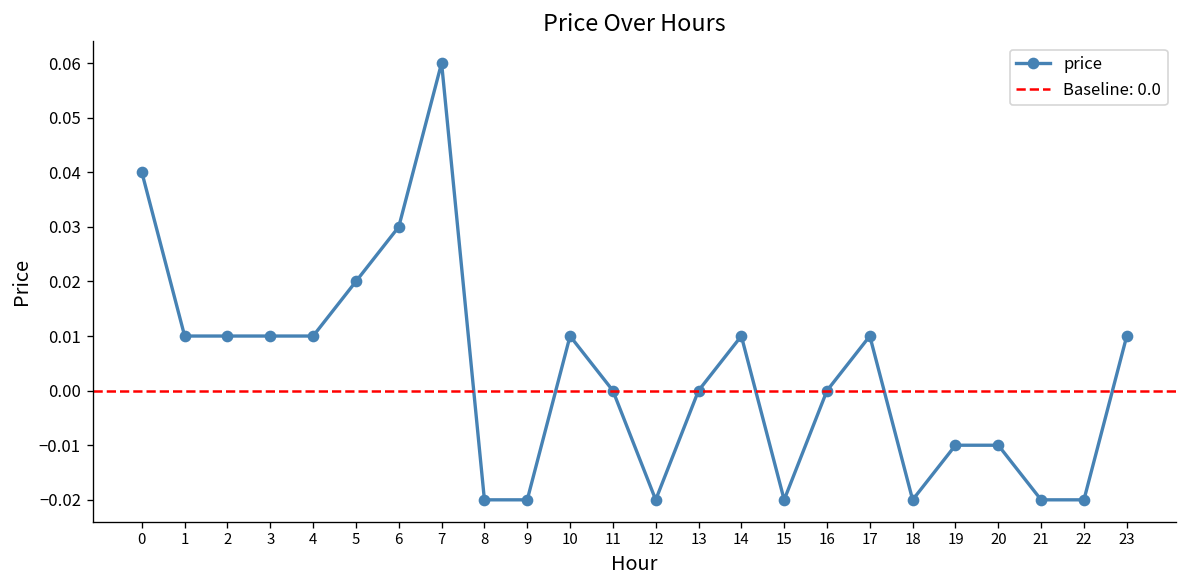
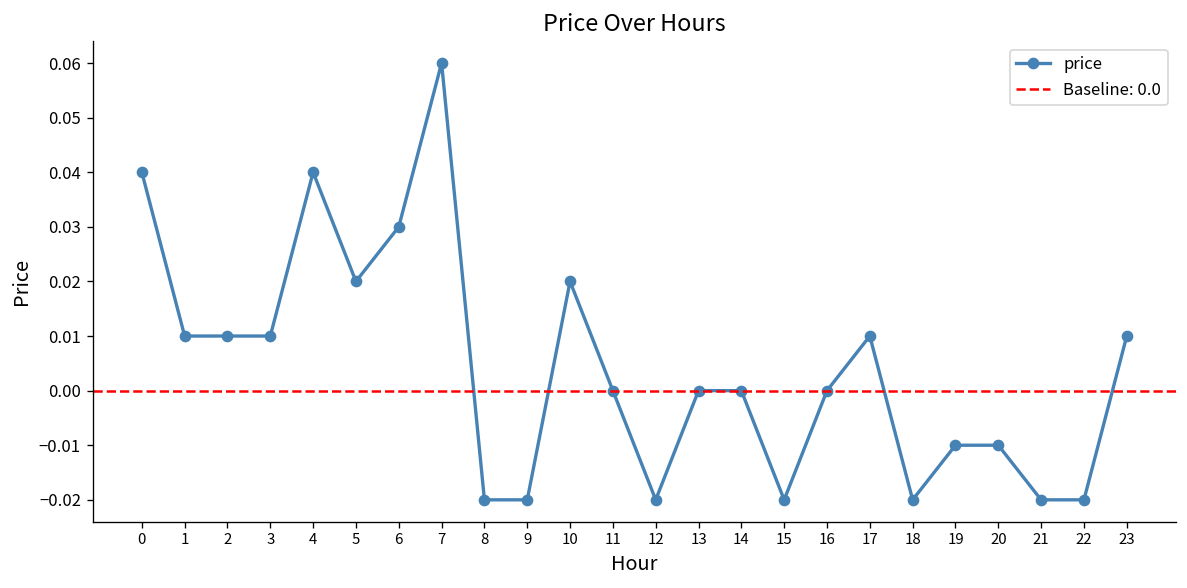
4: 0.01 -> 0.04
10: 0.01 -> 0.02
14: 0.01 -> 0.00
